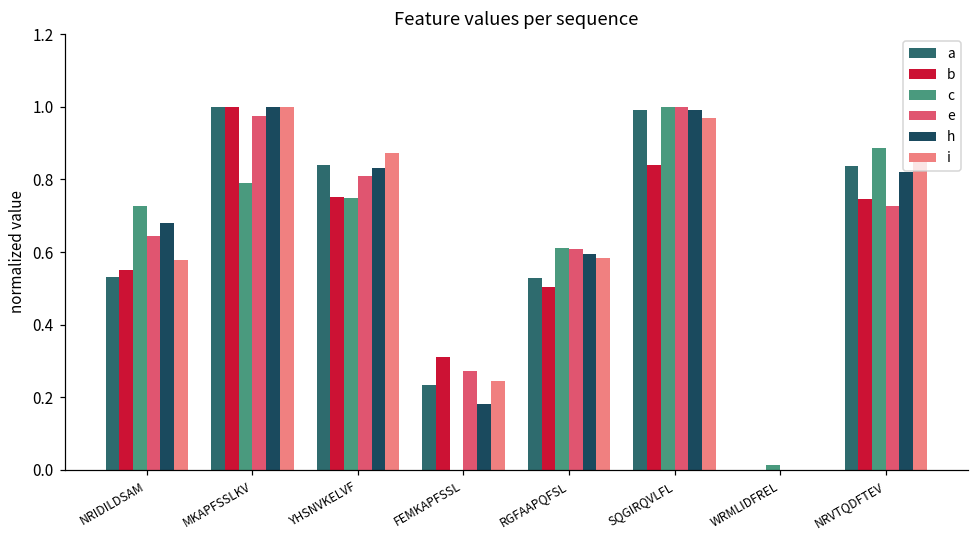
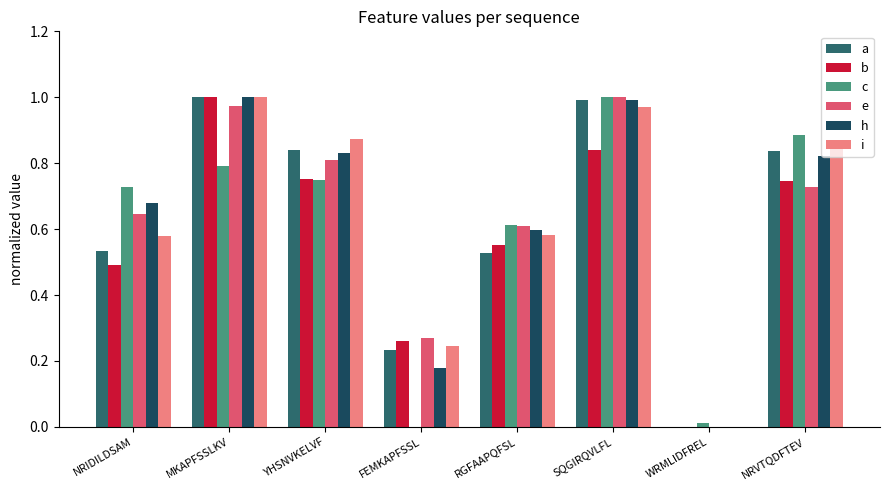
b, NRIDILDSAM: 0.55 -> 0.49
b, FEMKAPFSSL: 0.31 -> 0.26
b, RGFAAPQFSL: 0.50 -> 0.55
